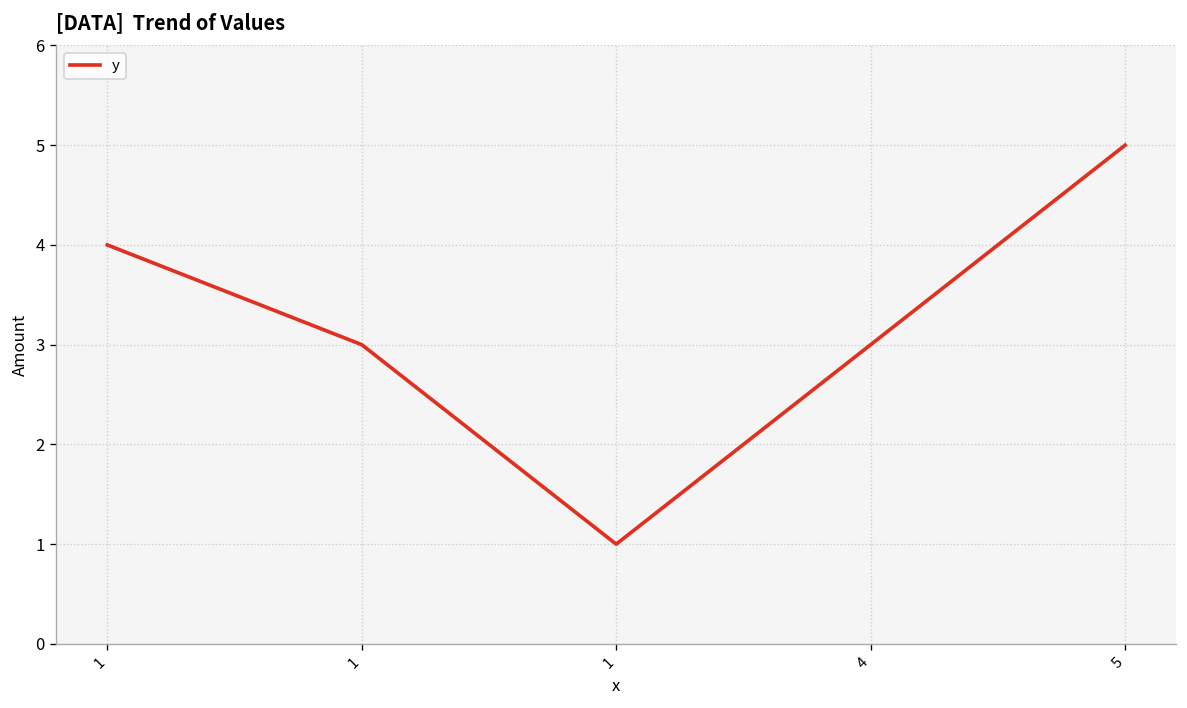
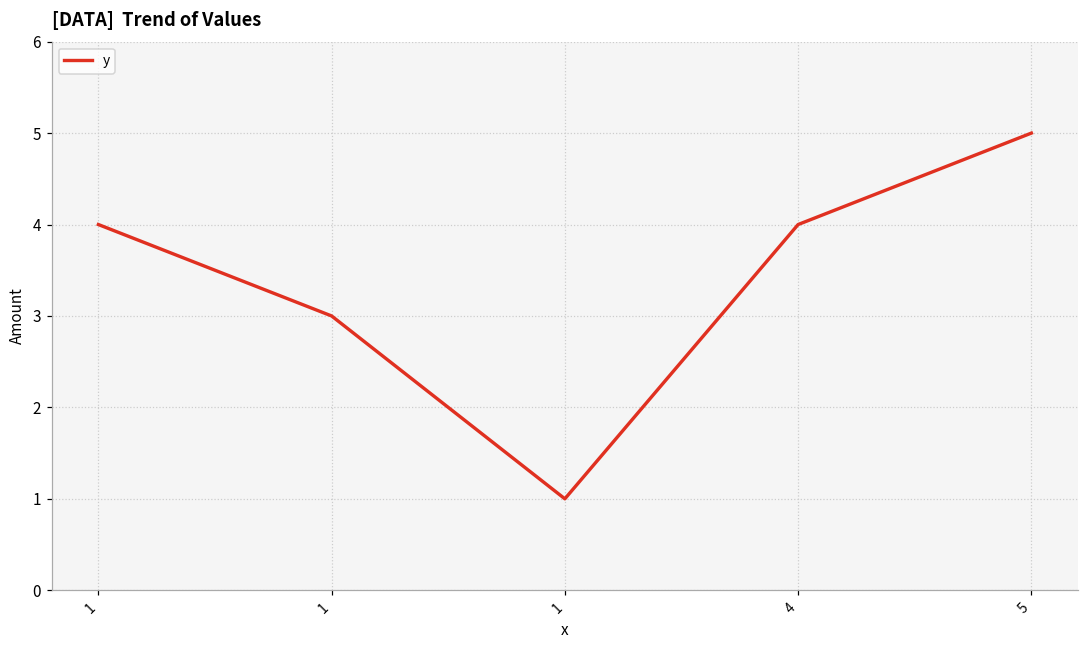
4: 3 -> 4
